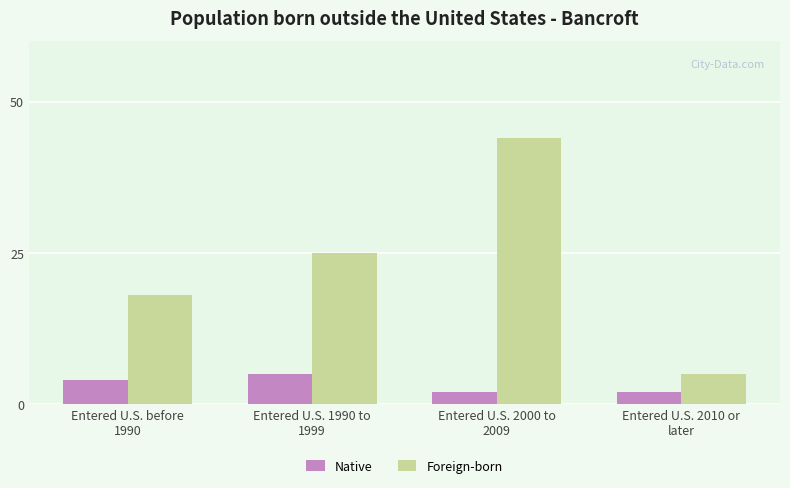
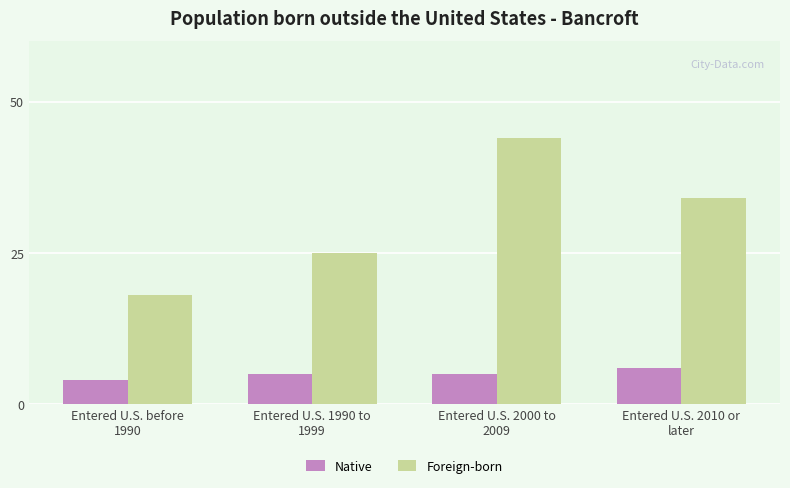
Native, Entered U.S. 2000 to 2009: 2 -> 5
Native, Entered U.S. 2010 or later: 2 -> 6
Foreign-born, Entered U.S. 2010 or later: 5 -> 34
